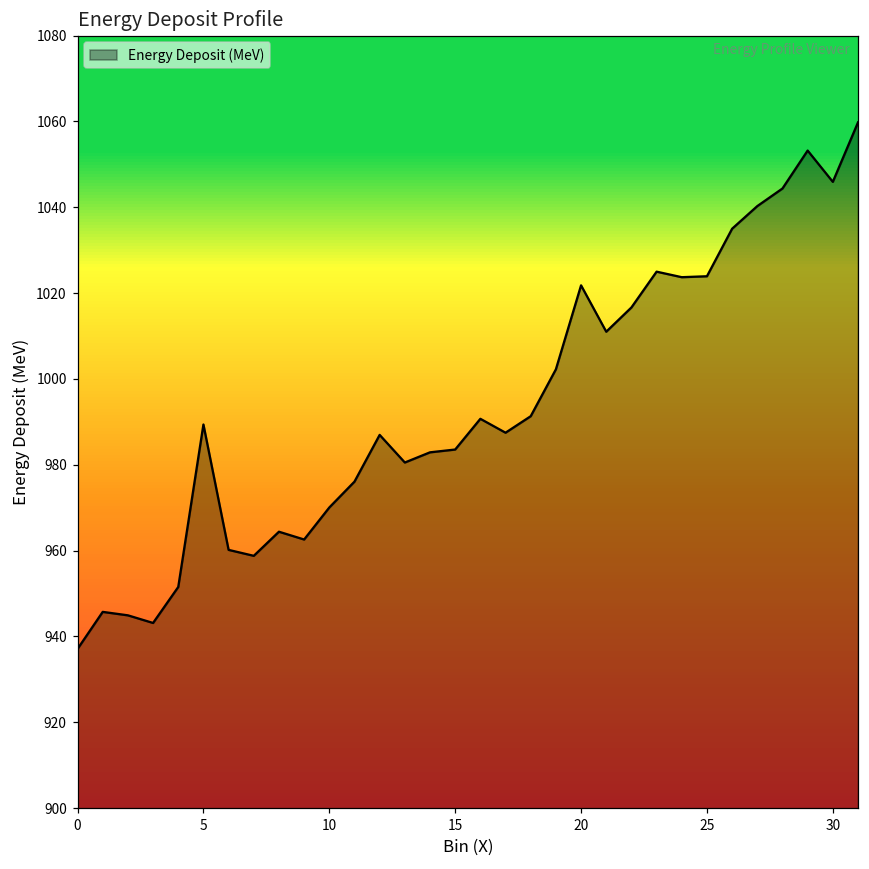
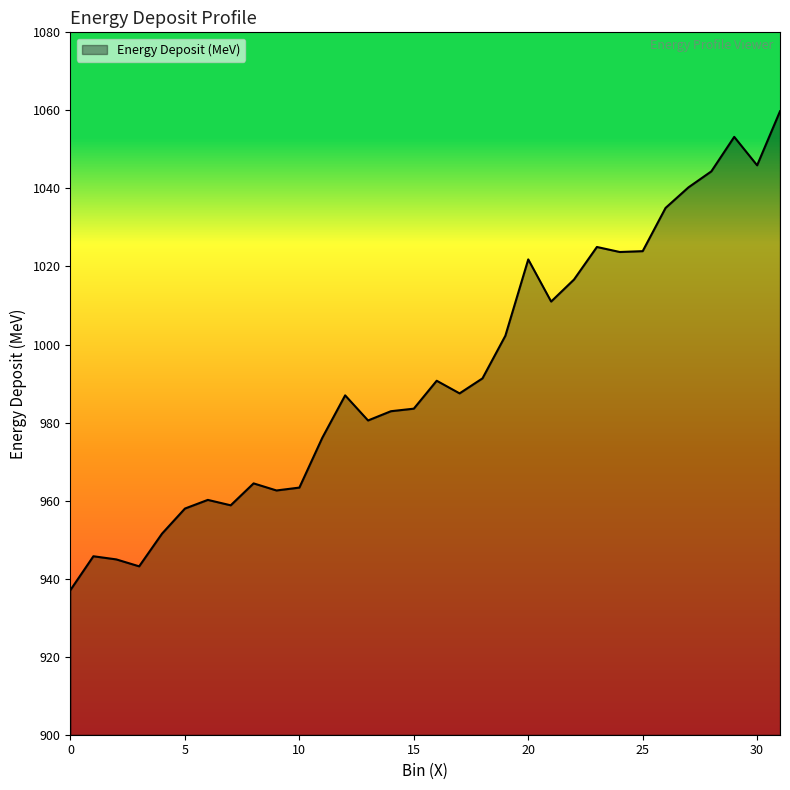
5: 989 -> 958
10: 970 -> 963
